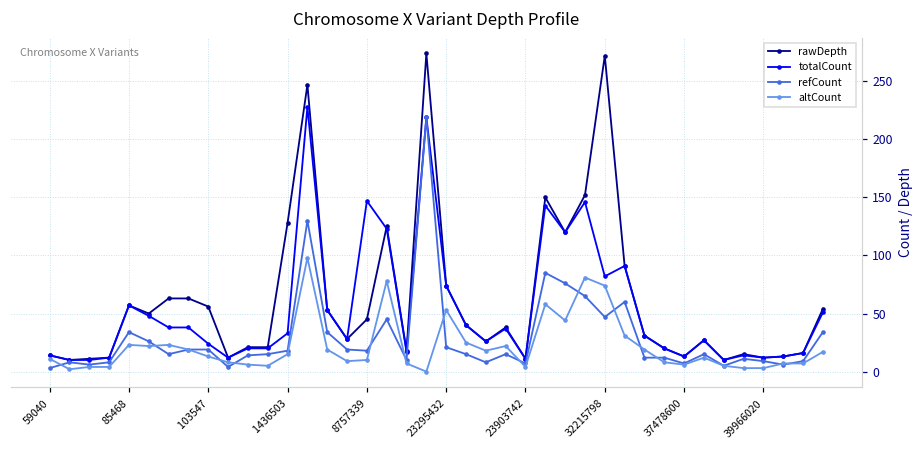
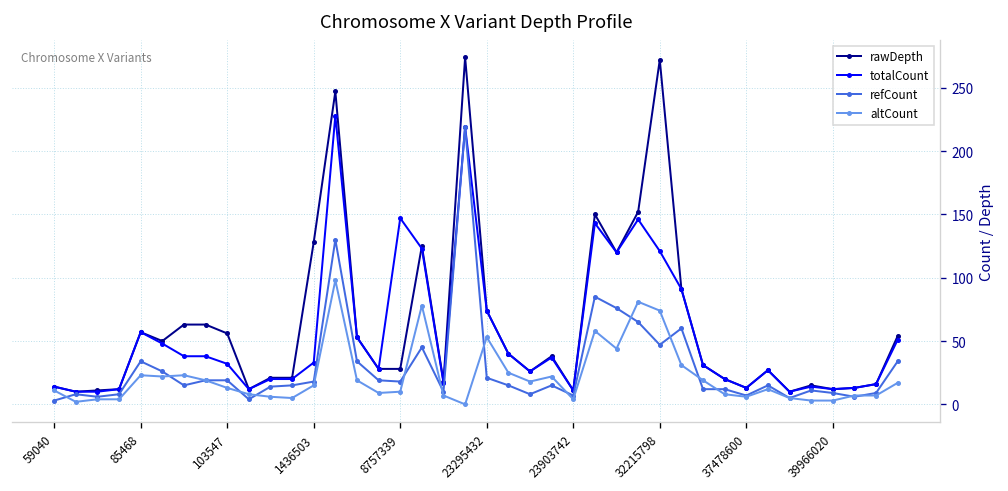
totalCount, 103547: 24 -> 32
rawDepth, 8757339: 45 -> 28
totalCount, 32215798: 82 -> 121
